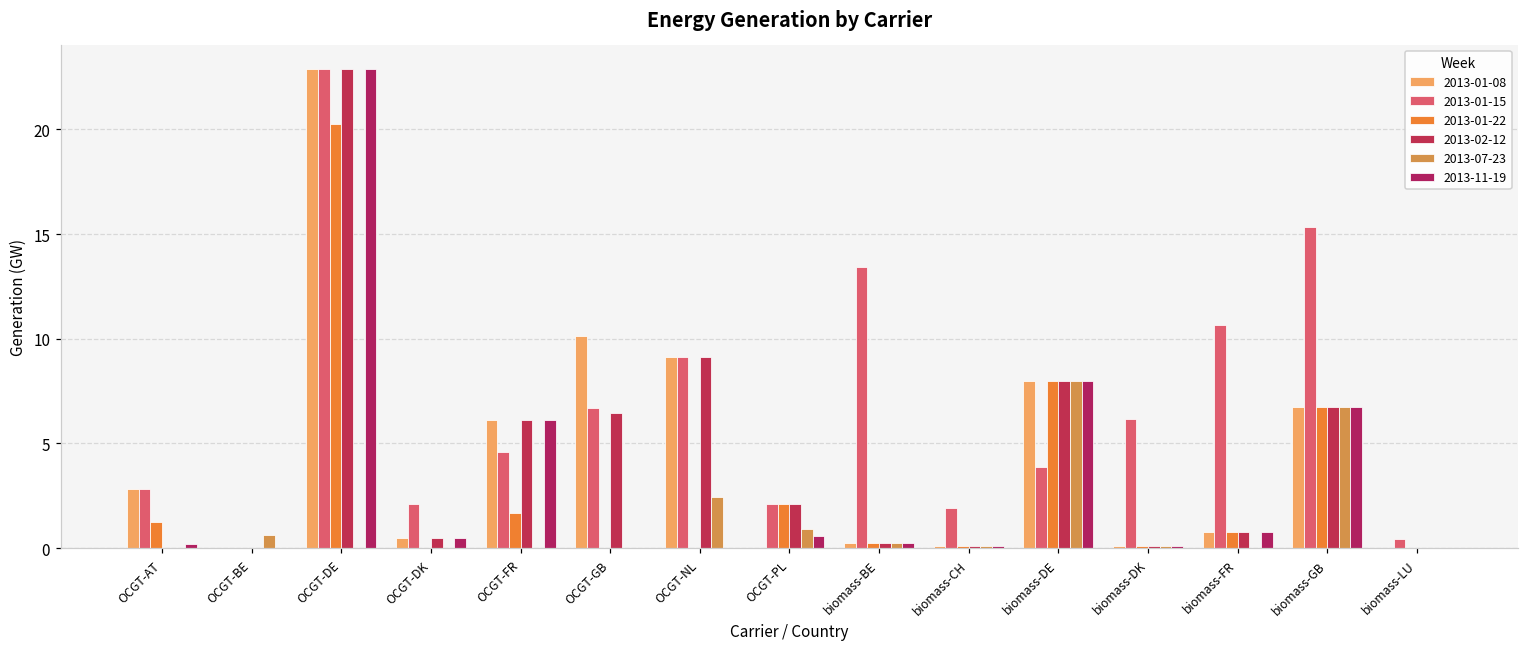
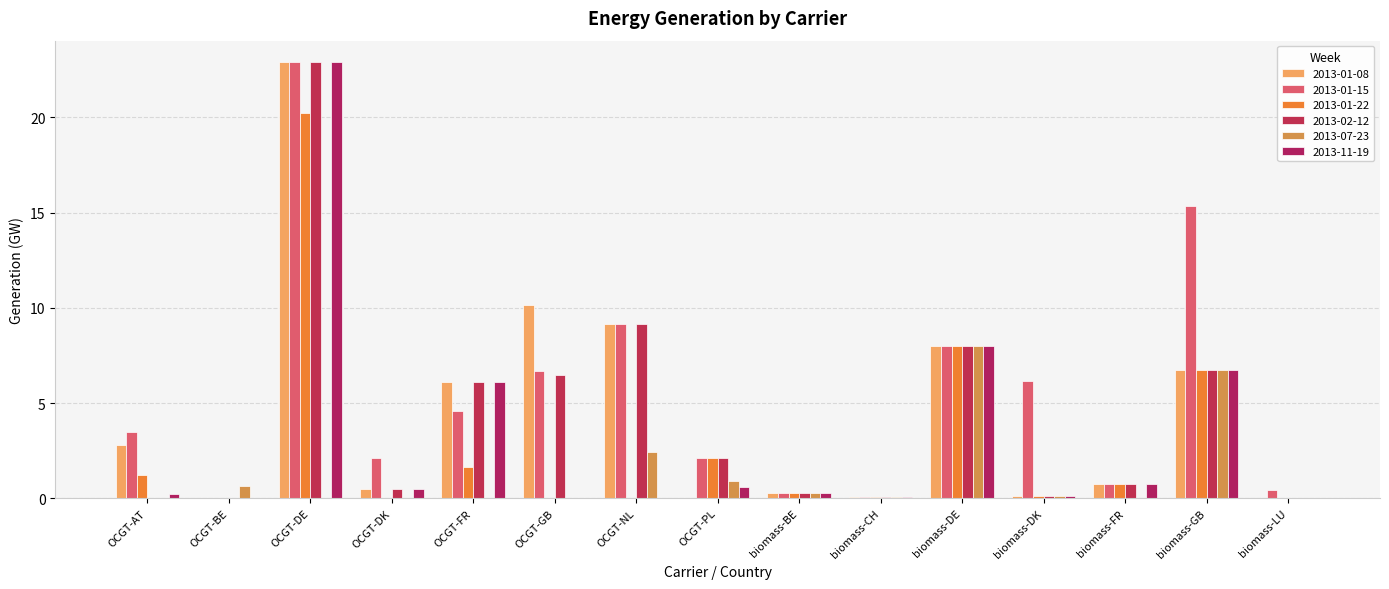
2013-01-15, OCGT-AT: 2.8 -> 3.5
2013-01-15, biomass-BE: 13.4 -> 0.3
2013-01-15, biomass-CH: 1.9 -> 0.1
2013-01-15, biomass-DE: 3.9 -> 8.0
2013-01-15, biomass-FR: 10.7 -> 0.8
